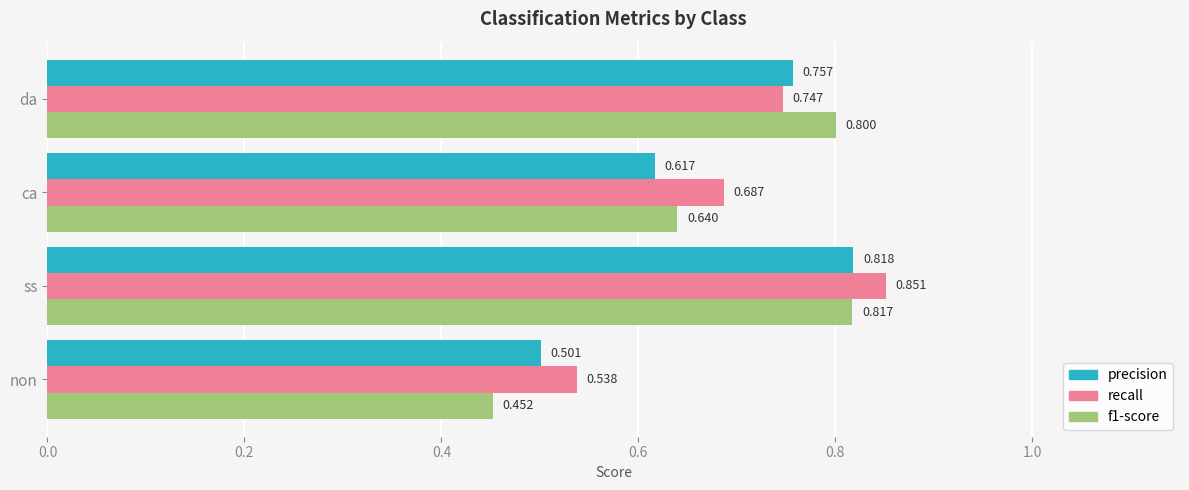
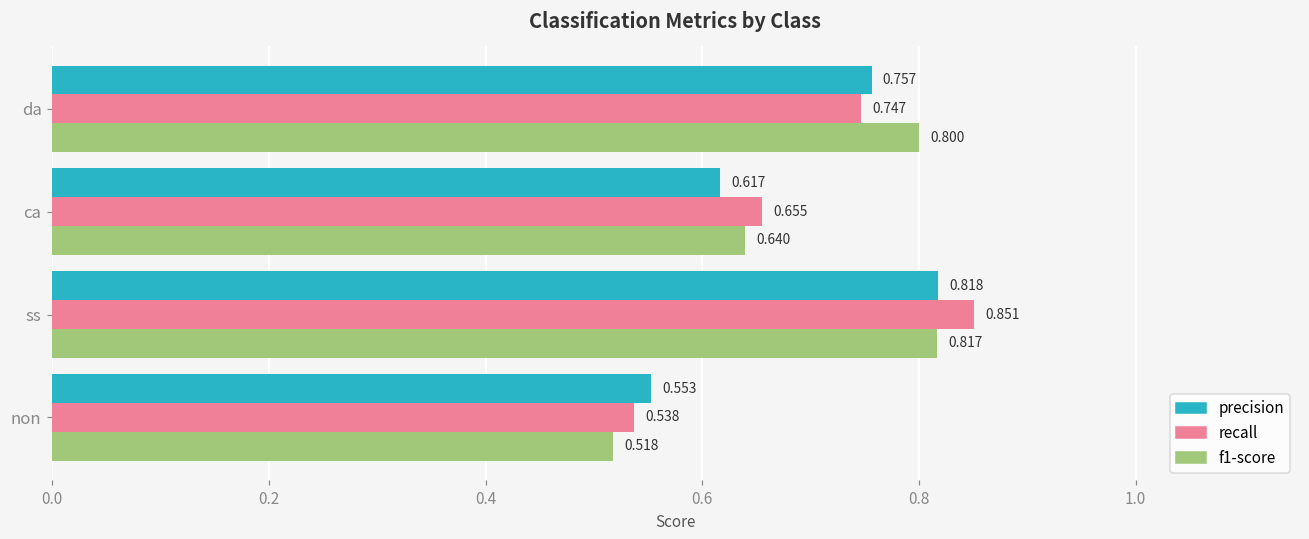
recall, ca: 0.687 -> 0.655
precision, non: 0.501 -> 0.553
f1-score, non: 0.452 -> 0.518
